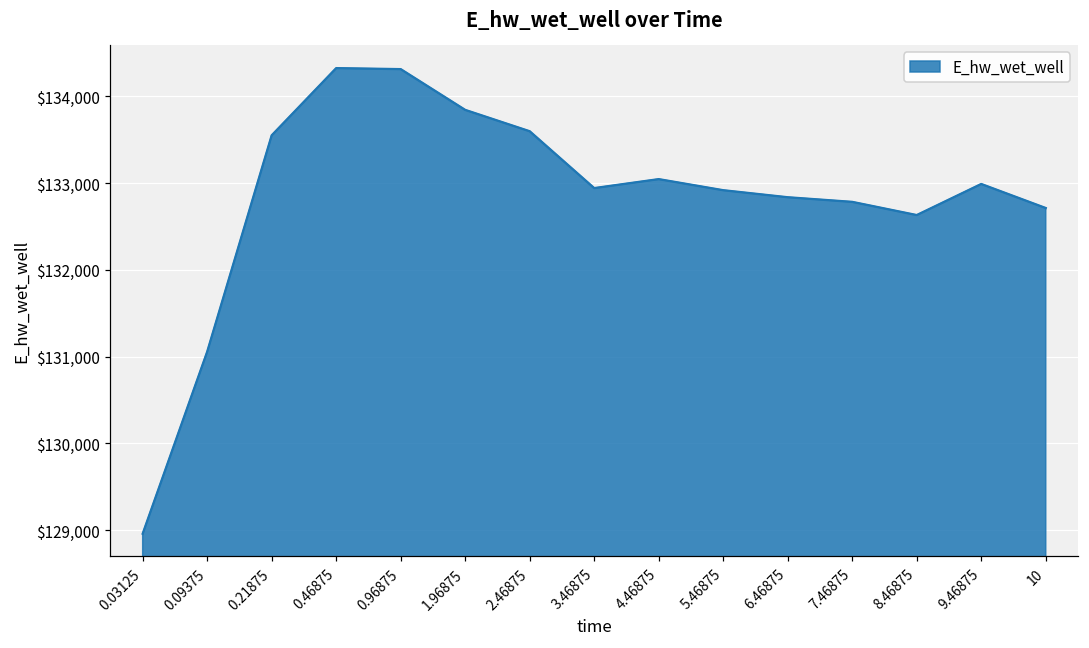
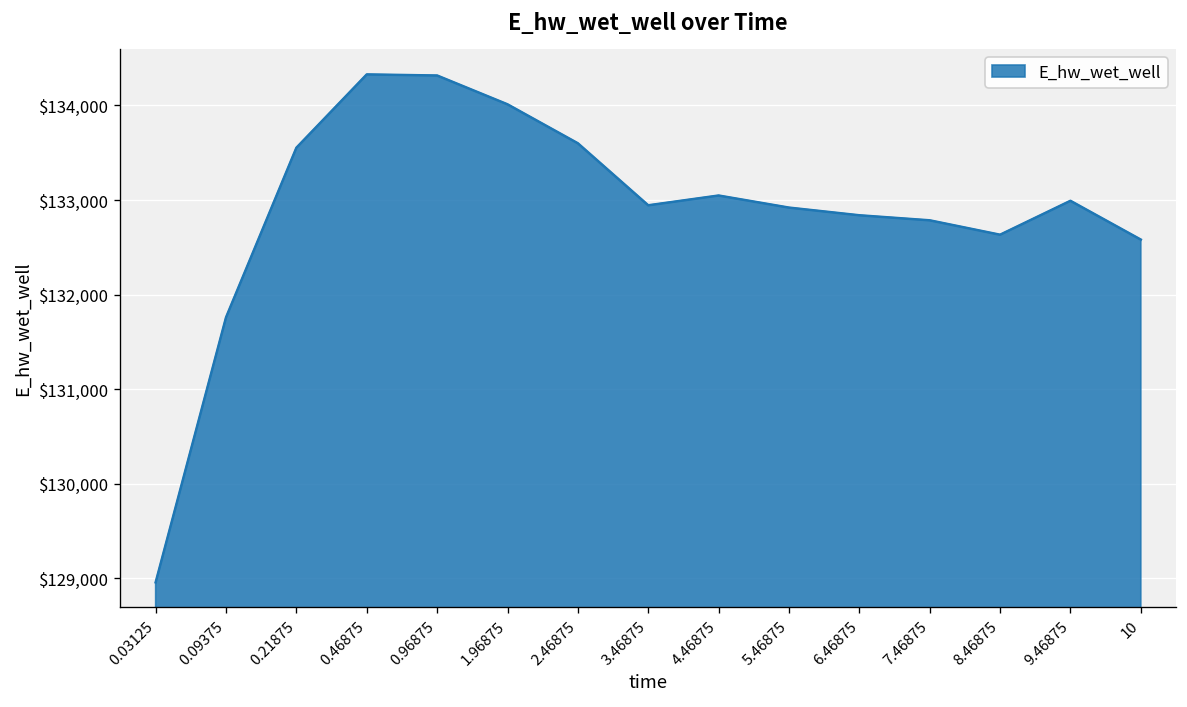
0.09375: $131,100 -> $131,800
1.96875: $133,800 -> $134,000
10: $132,700 -> $132,600
